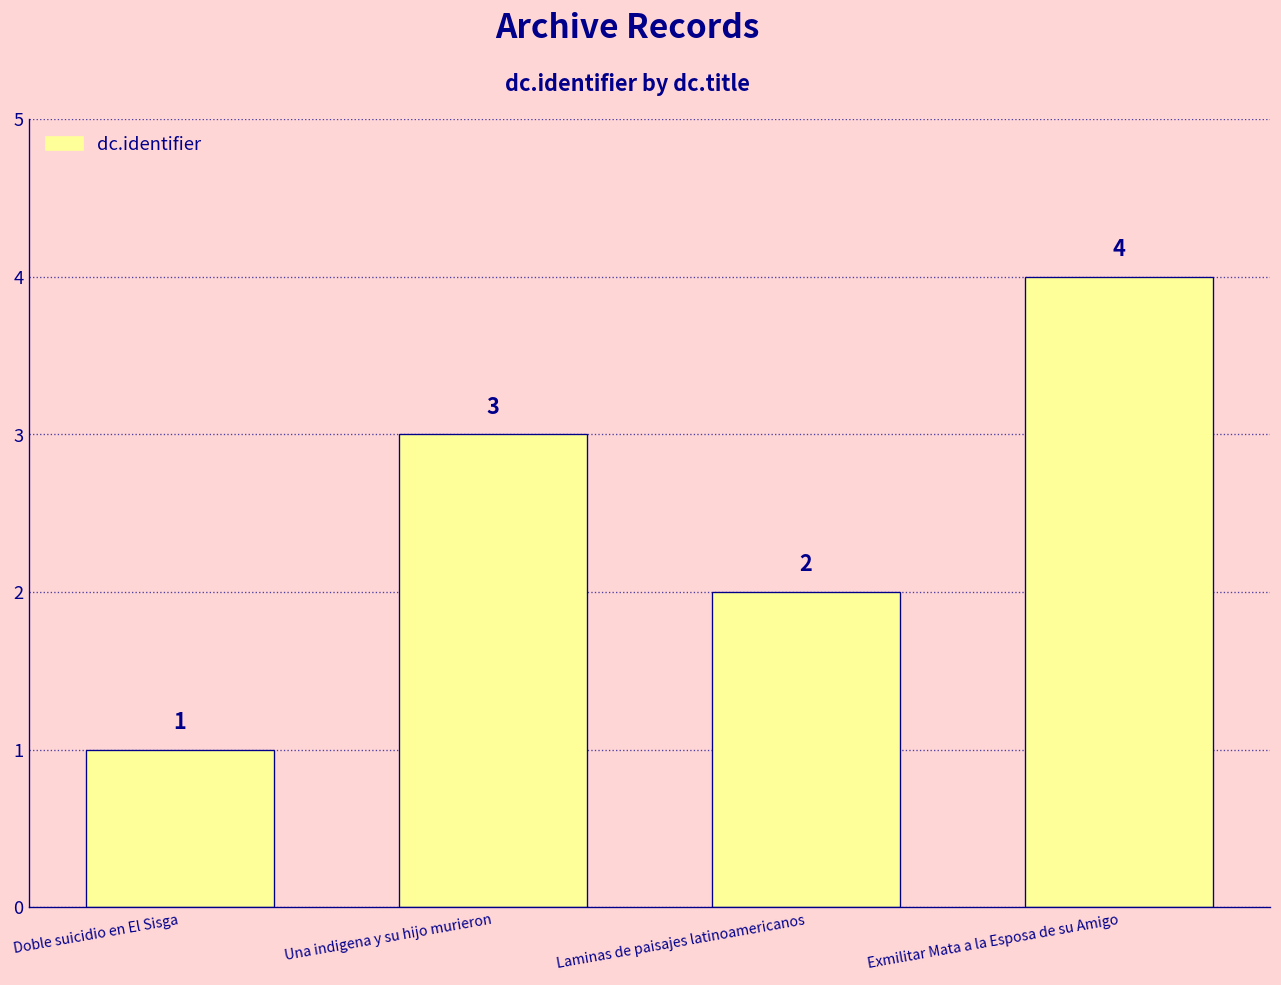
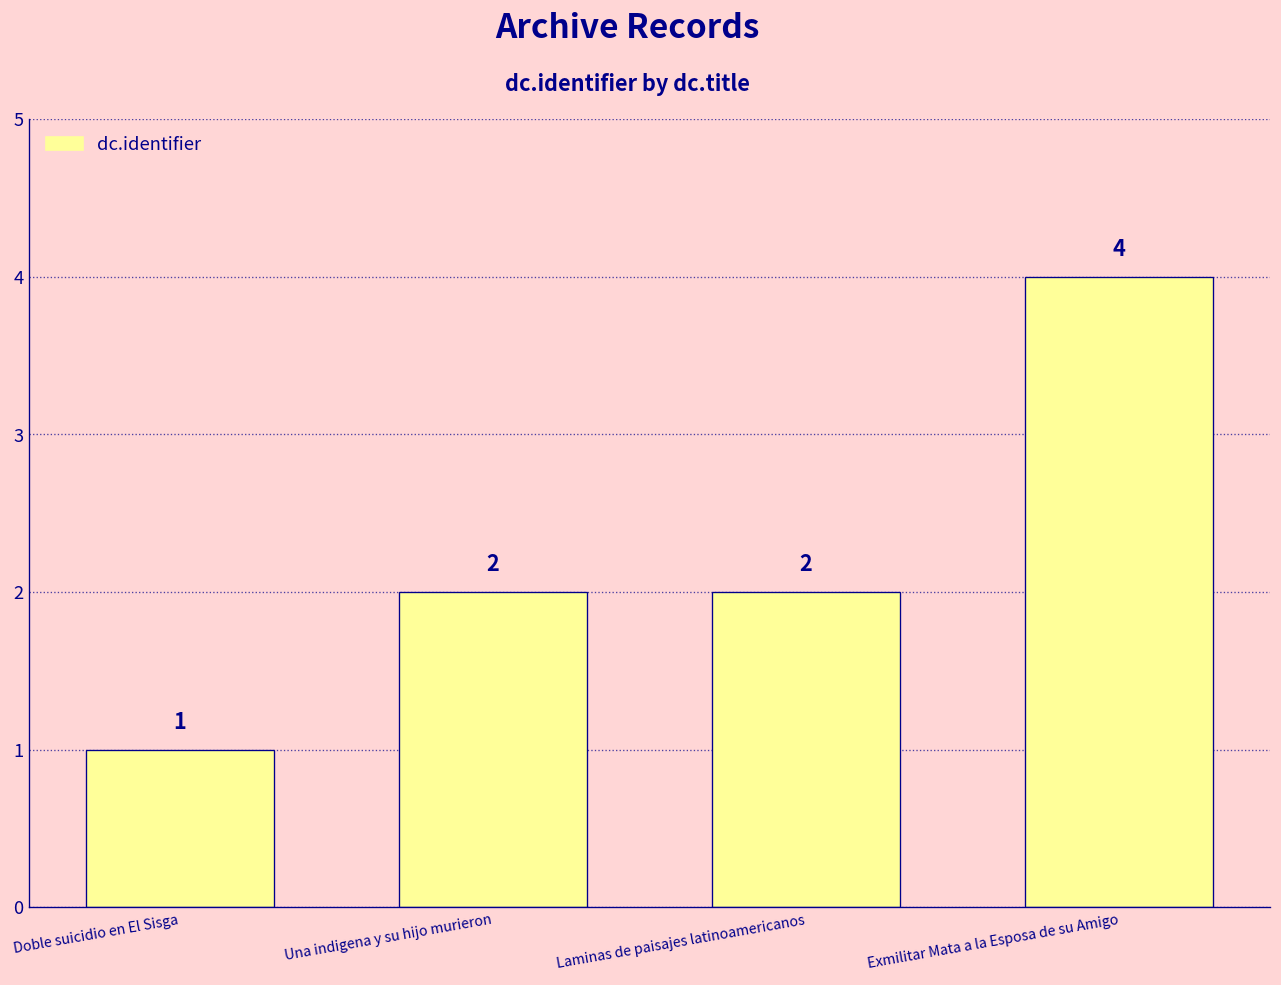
Una indigena y su hijo murieron: 3 -> 2
